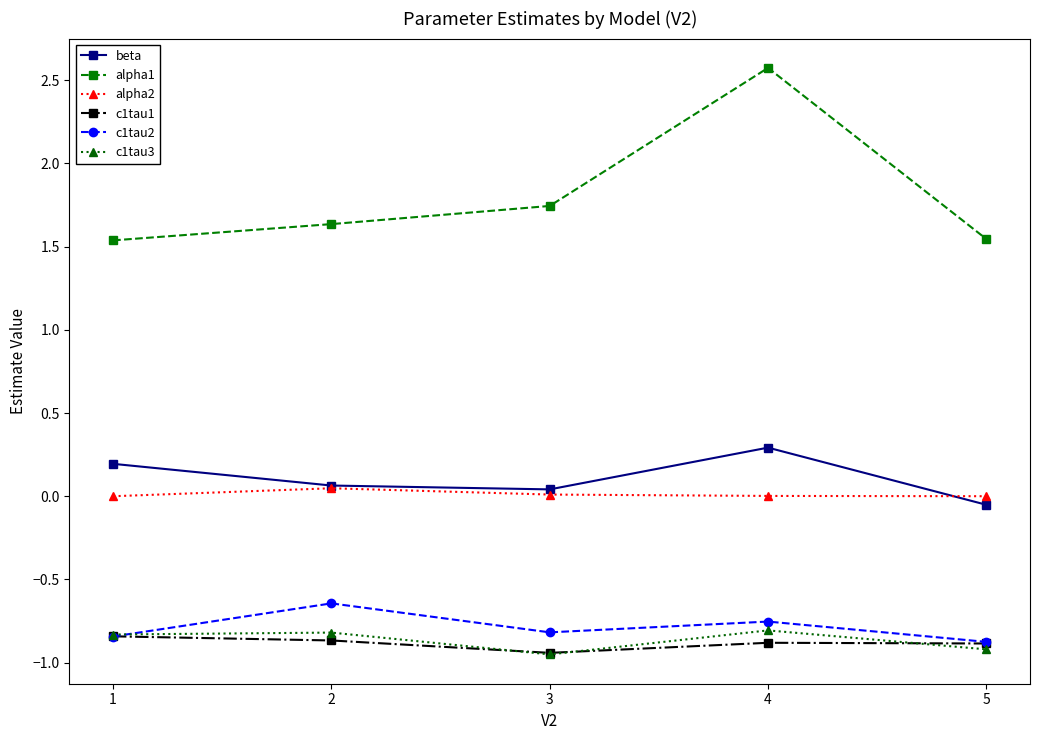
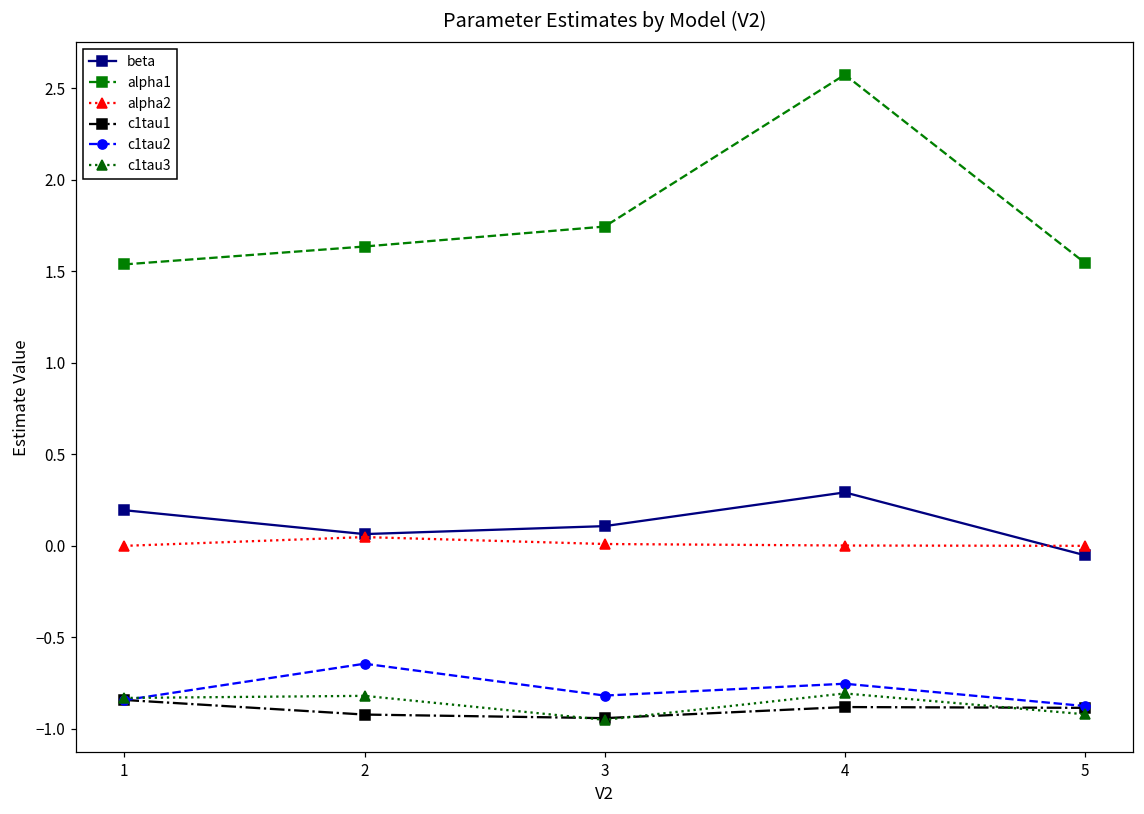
c1tau1, 2: -0.87 -> -0.92
beta, 3: 0.04 -> 0.11
